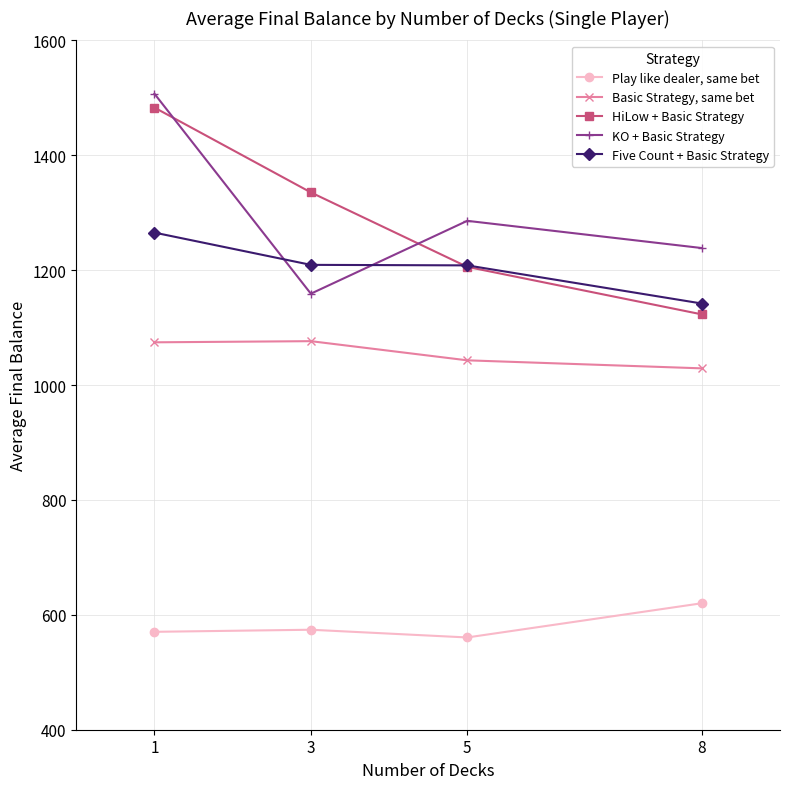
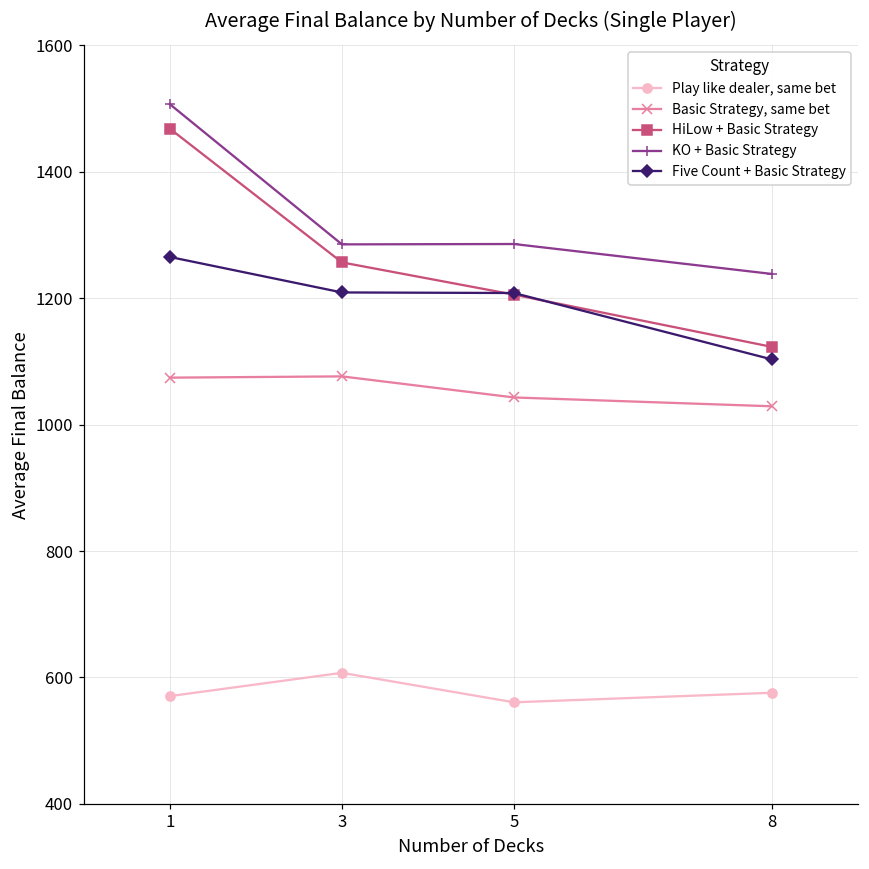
HiLow + Basic Strategy, 1: 1480 -> 1470
Play like dealer, same bet, 3: 570 -> 610
HiLow + Basic Strategy, 3: 1340 -> 1260
KO + Basic Strategy, 3: 1160 -> 1290
Play like dealer, same bet, 8: 620 -> 580
Five Count + Basic Strategy, 8: 1140 -> 1100
